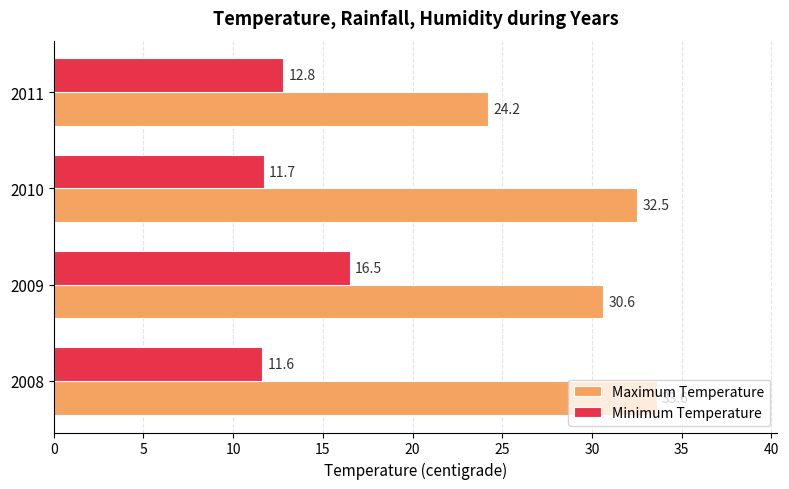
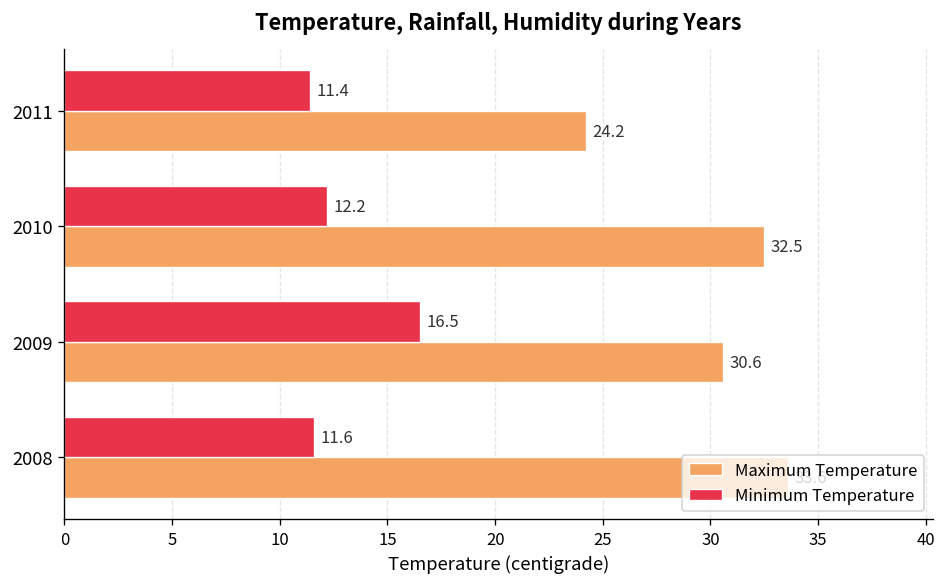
Minimum Temperature, 2011: 12.8 -> 11.4
Minimum Temperature, 2010: 11.7 -> 12.2
